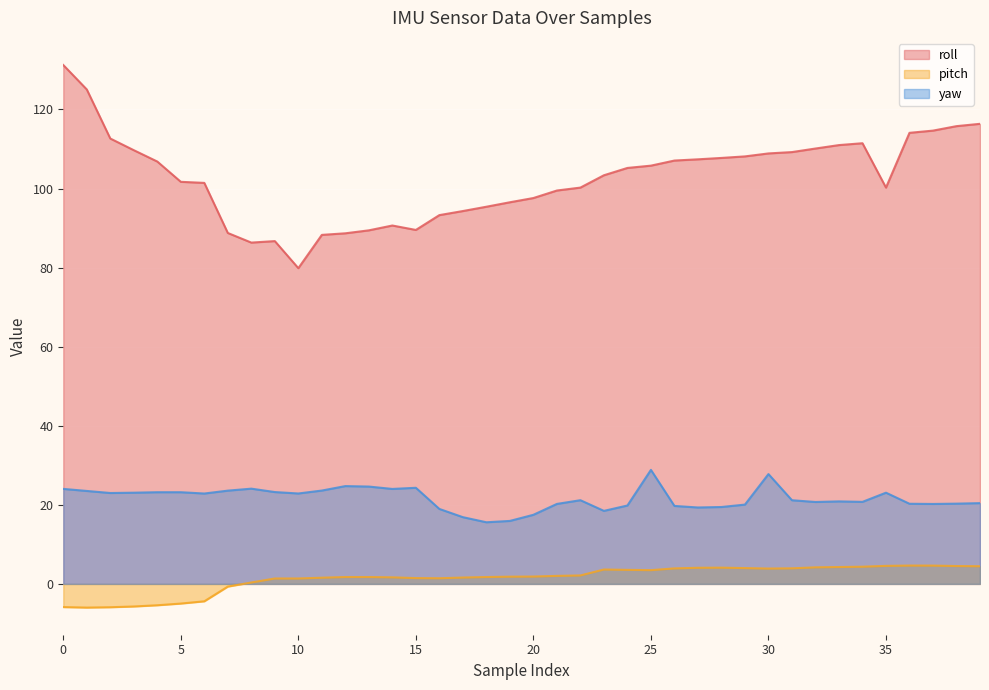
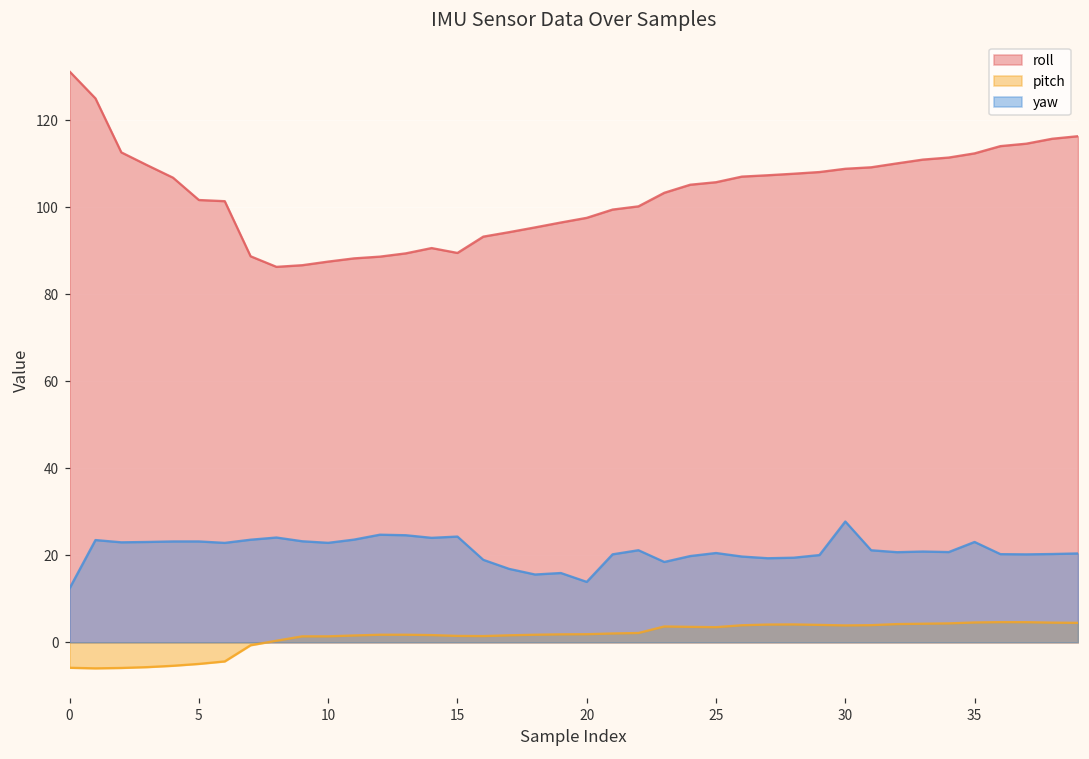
yaw, 0: 24 -> 12
roll, 10: 80 -> 88
yaw, 20: 17 -> 14
yaw, 25: 29 -> 21
roll, 35: 100 -> 112
